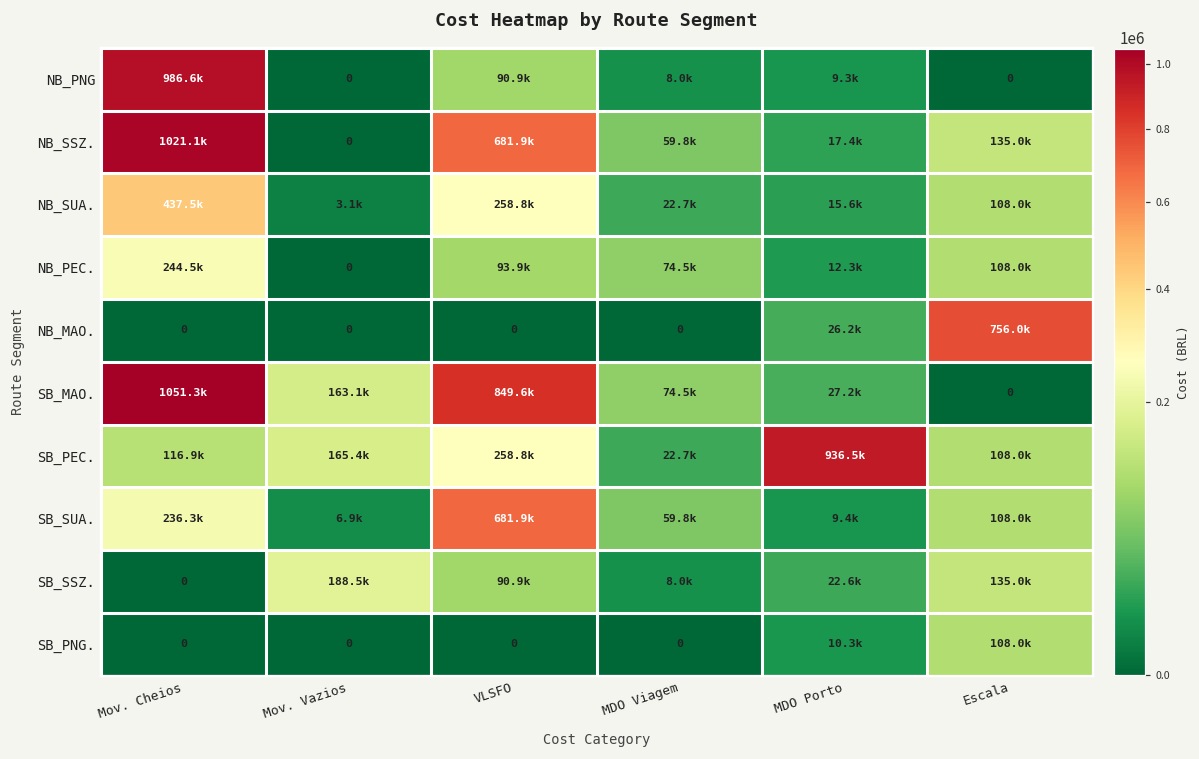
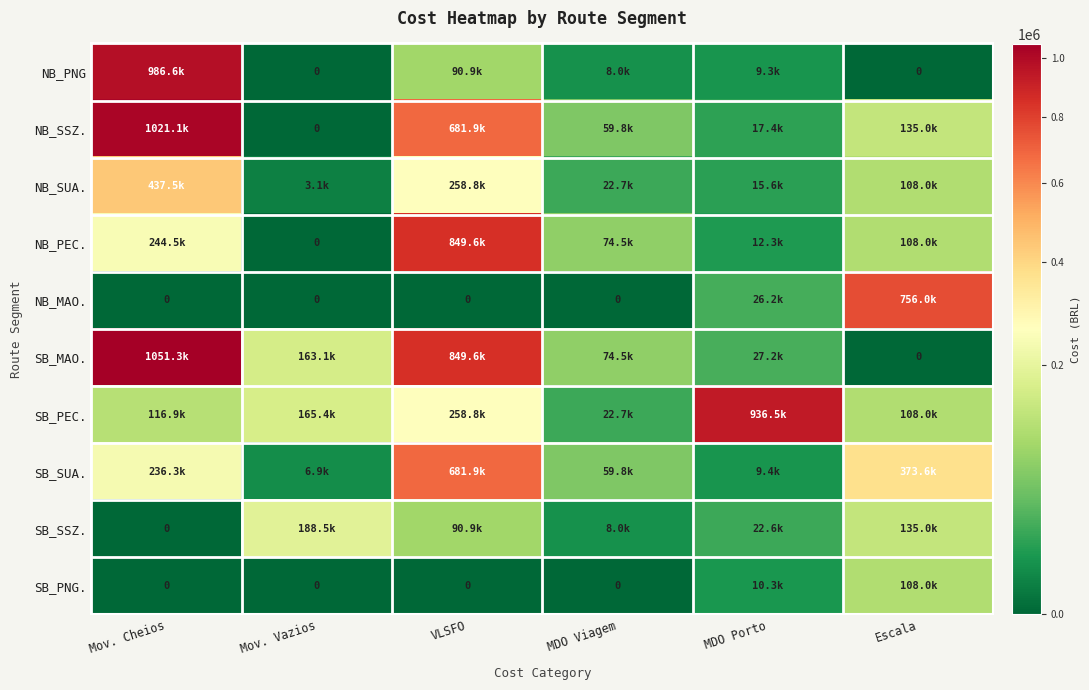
NB_PEC., VLSFO: 93.9k -> 849.6k
SB_SUA., Escala: 108.0k -> 373.6k
